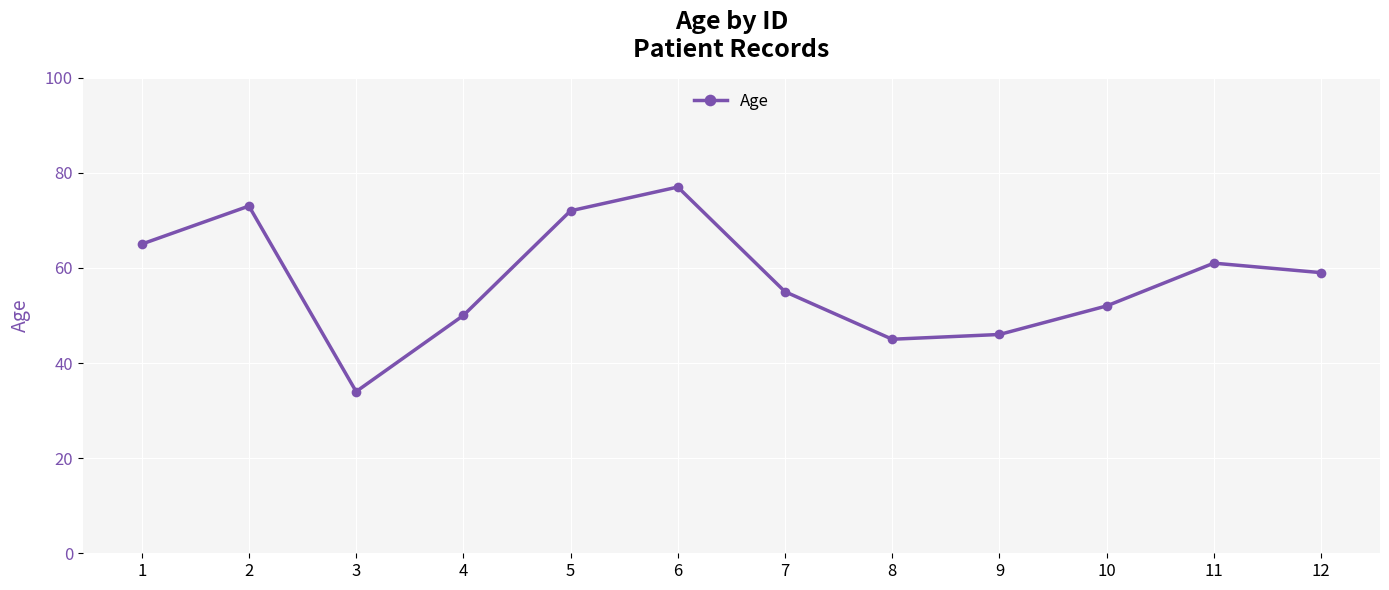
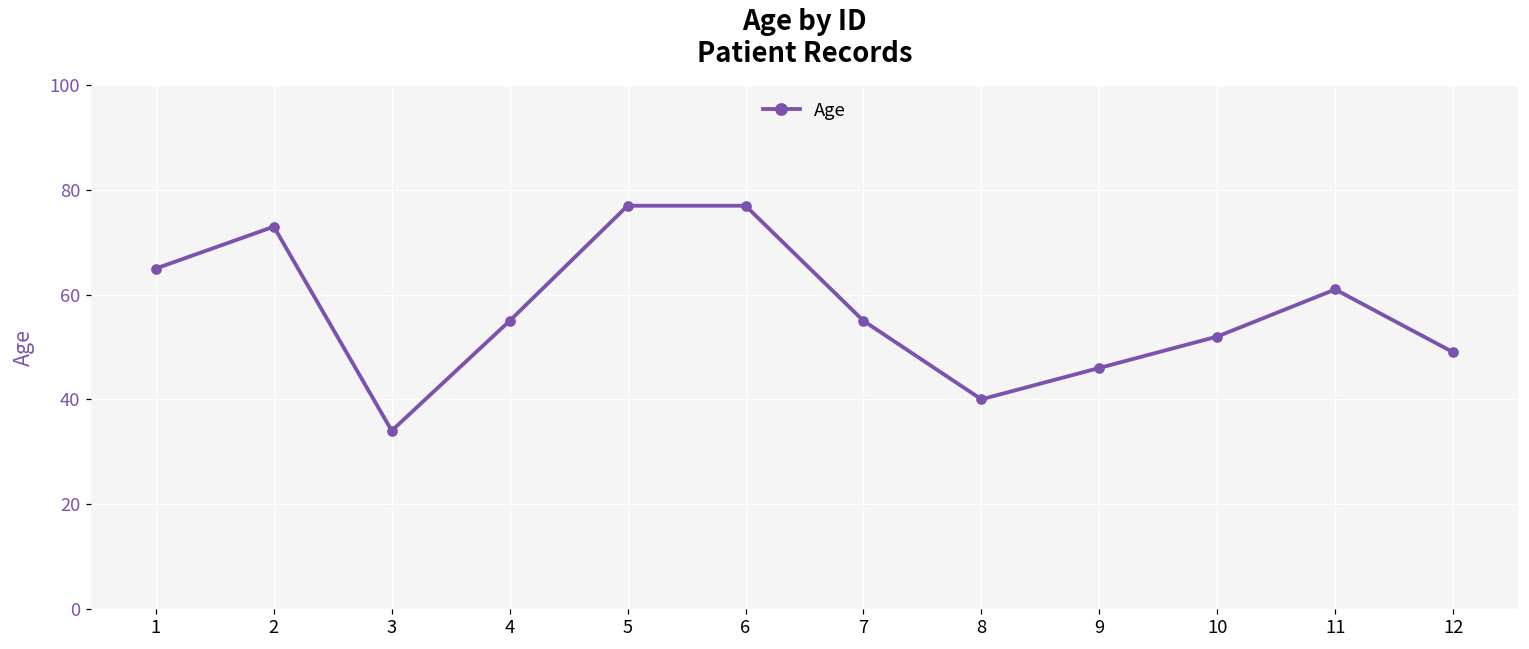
4: 50 -> 55
5: 72 -> 77
8: 45 -> 40
12: 59 -> 49
